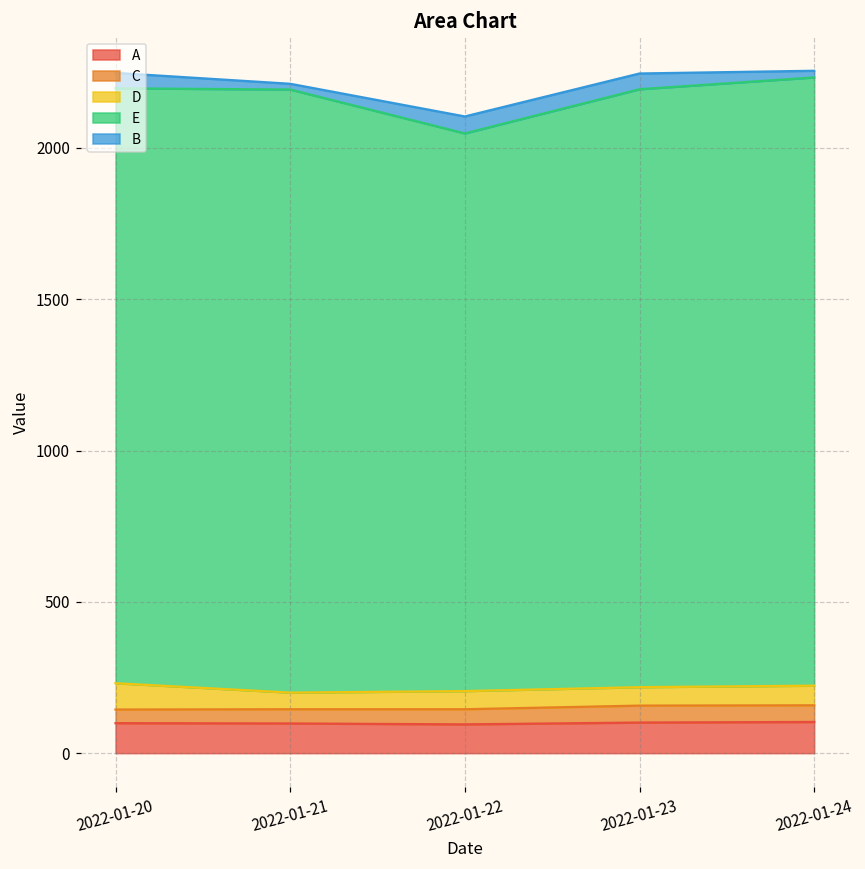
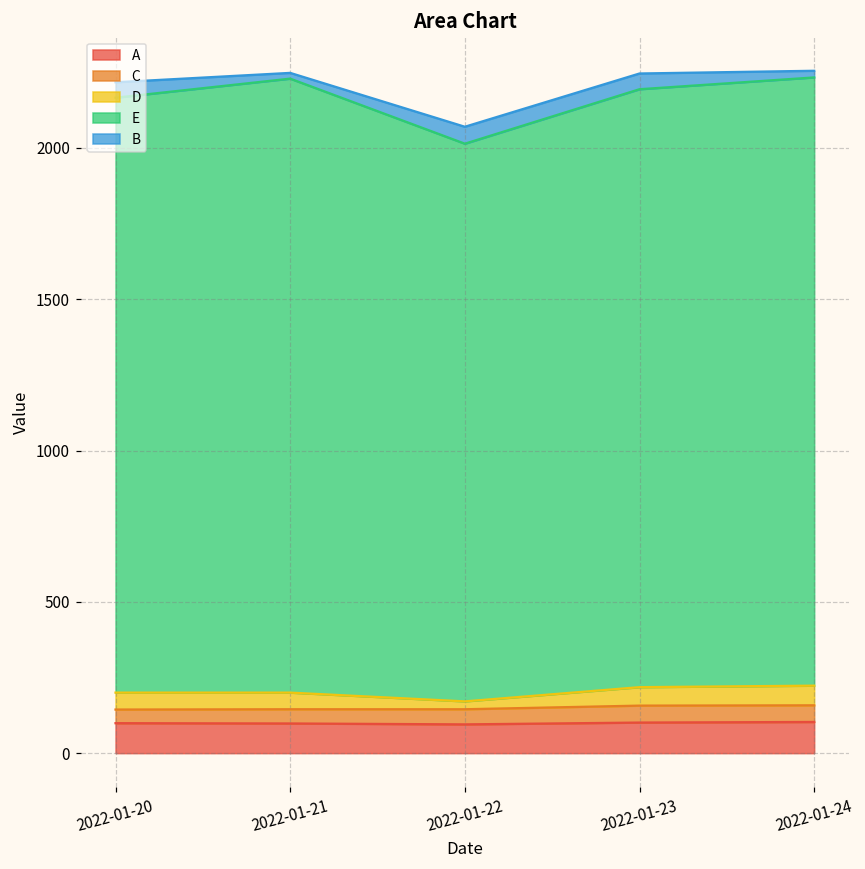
D, 2022-01-20: 90 -> 60
E, 2022-01-21: 1990 -> 2030
D, 2022-01-22: 60 -> 30
